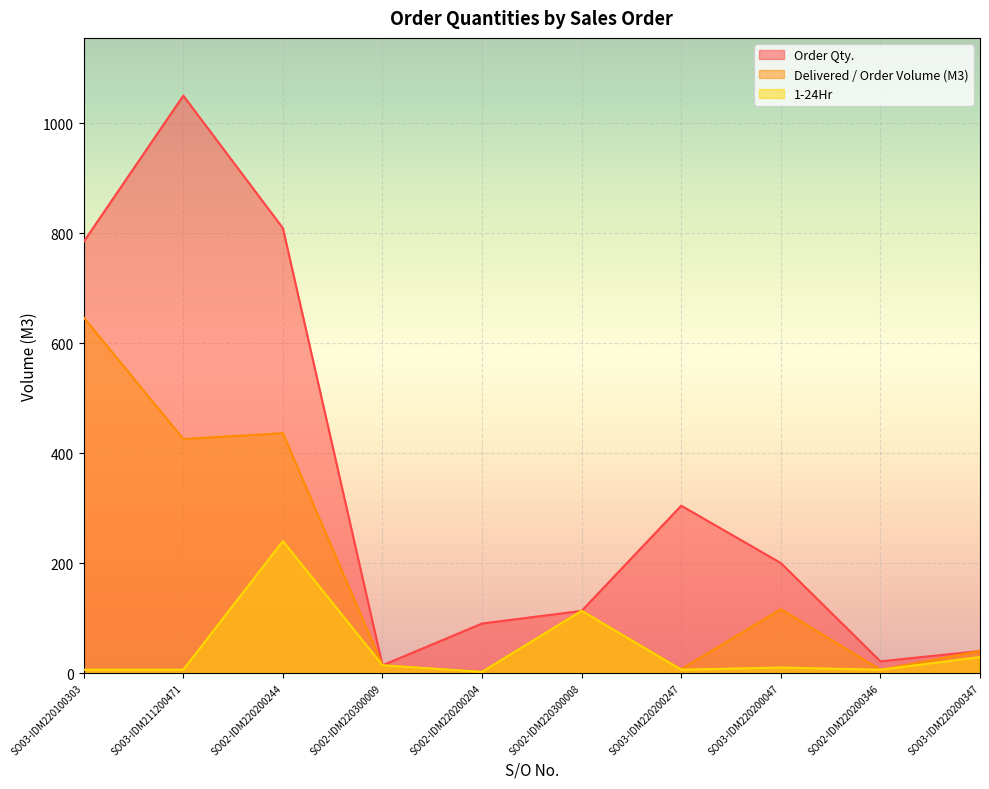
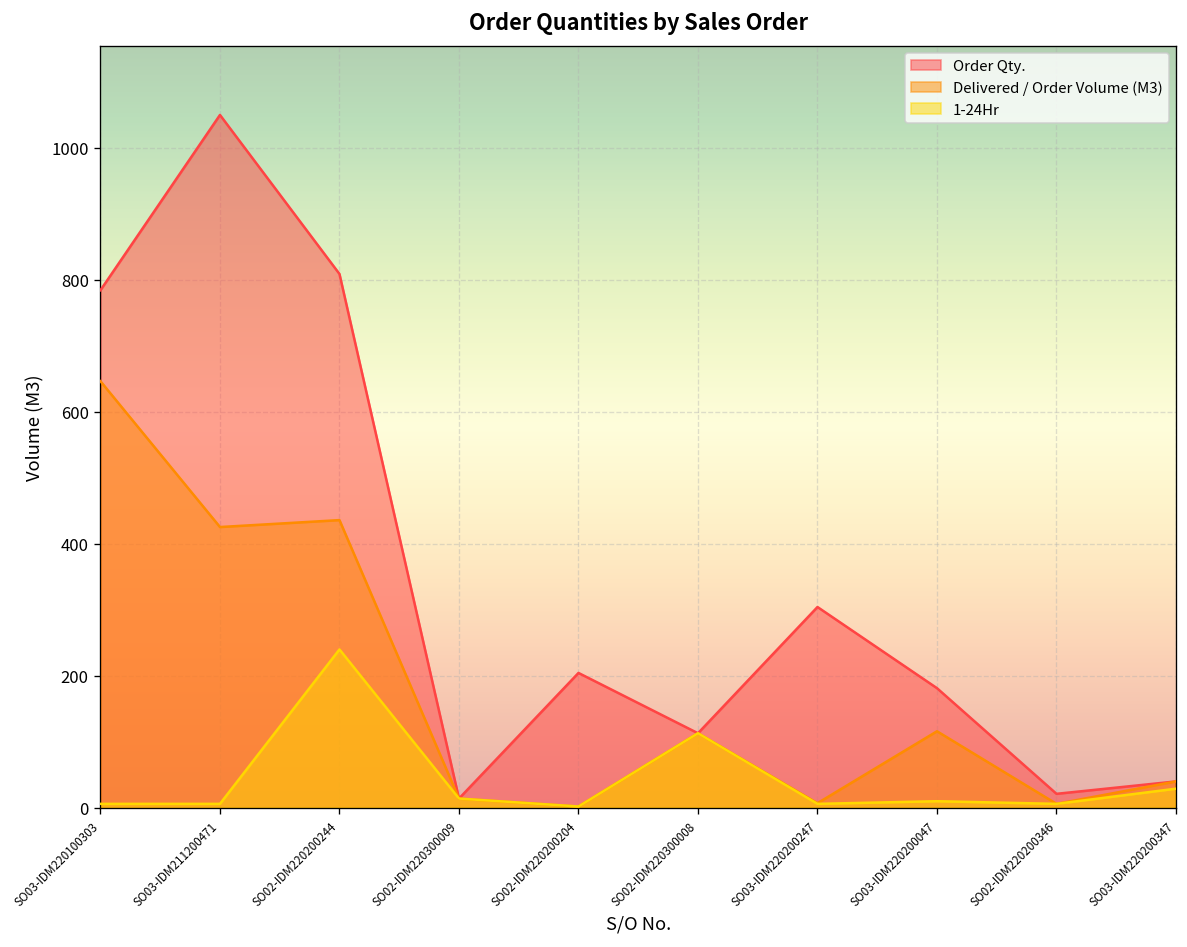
Order Qty., SO02-IDM220200204: 90 -> 200
Order Qty., SO03-IDM220200047: 200 -> 180
